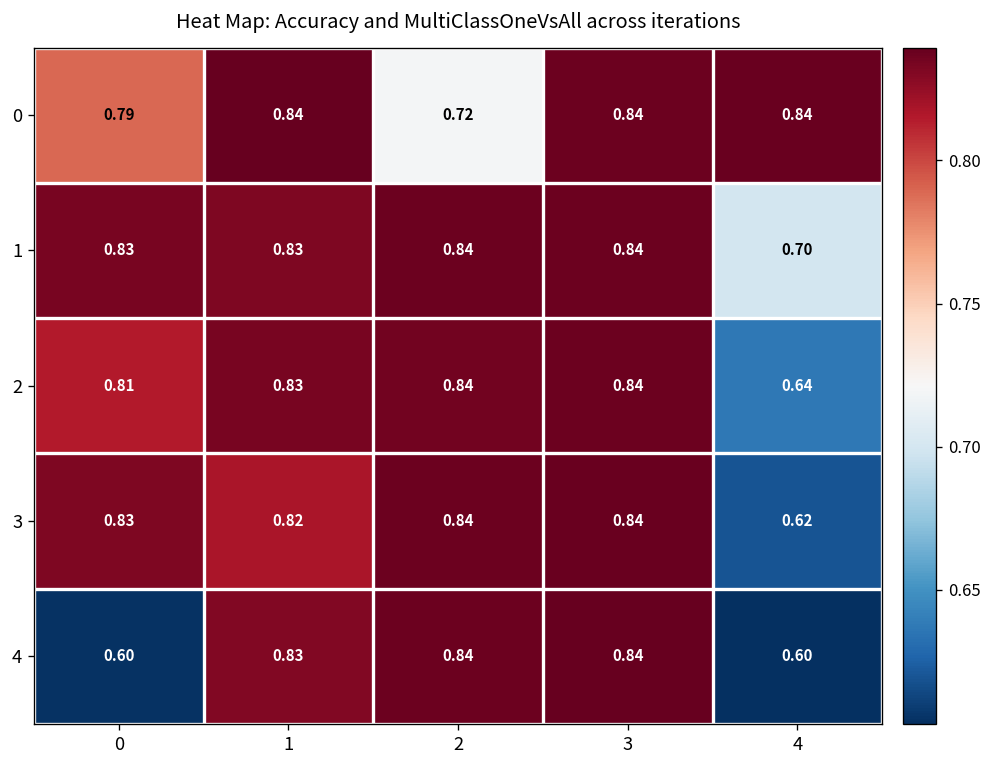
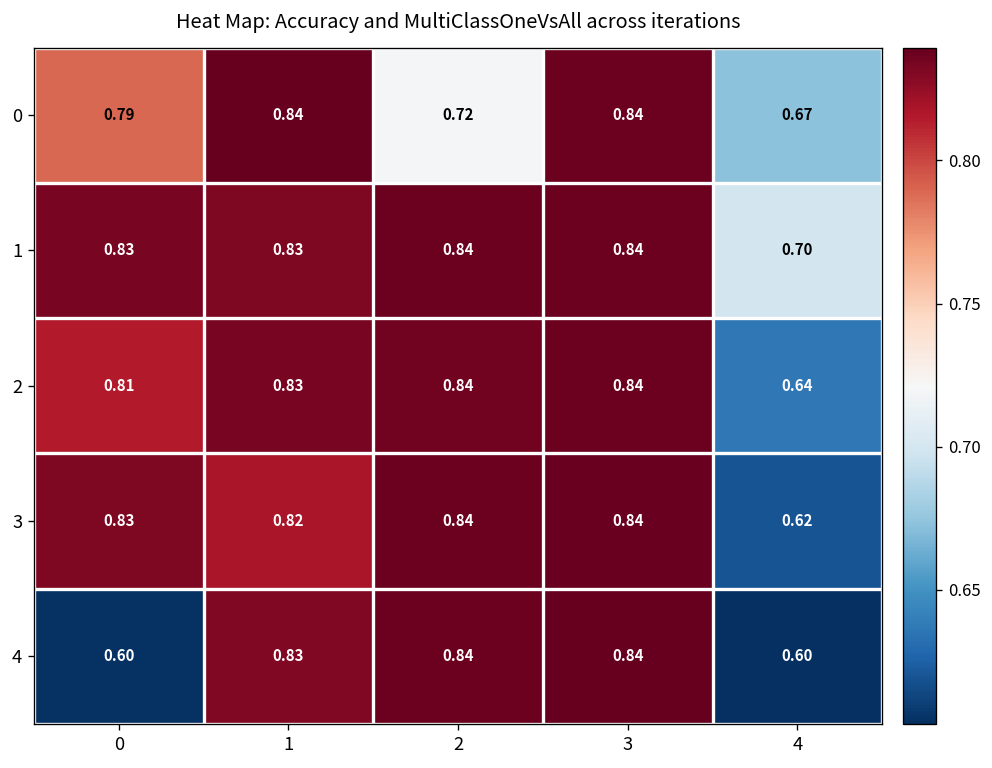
0, 4: 0.84 -> 0.67
